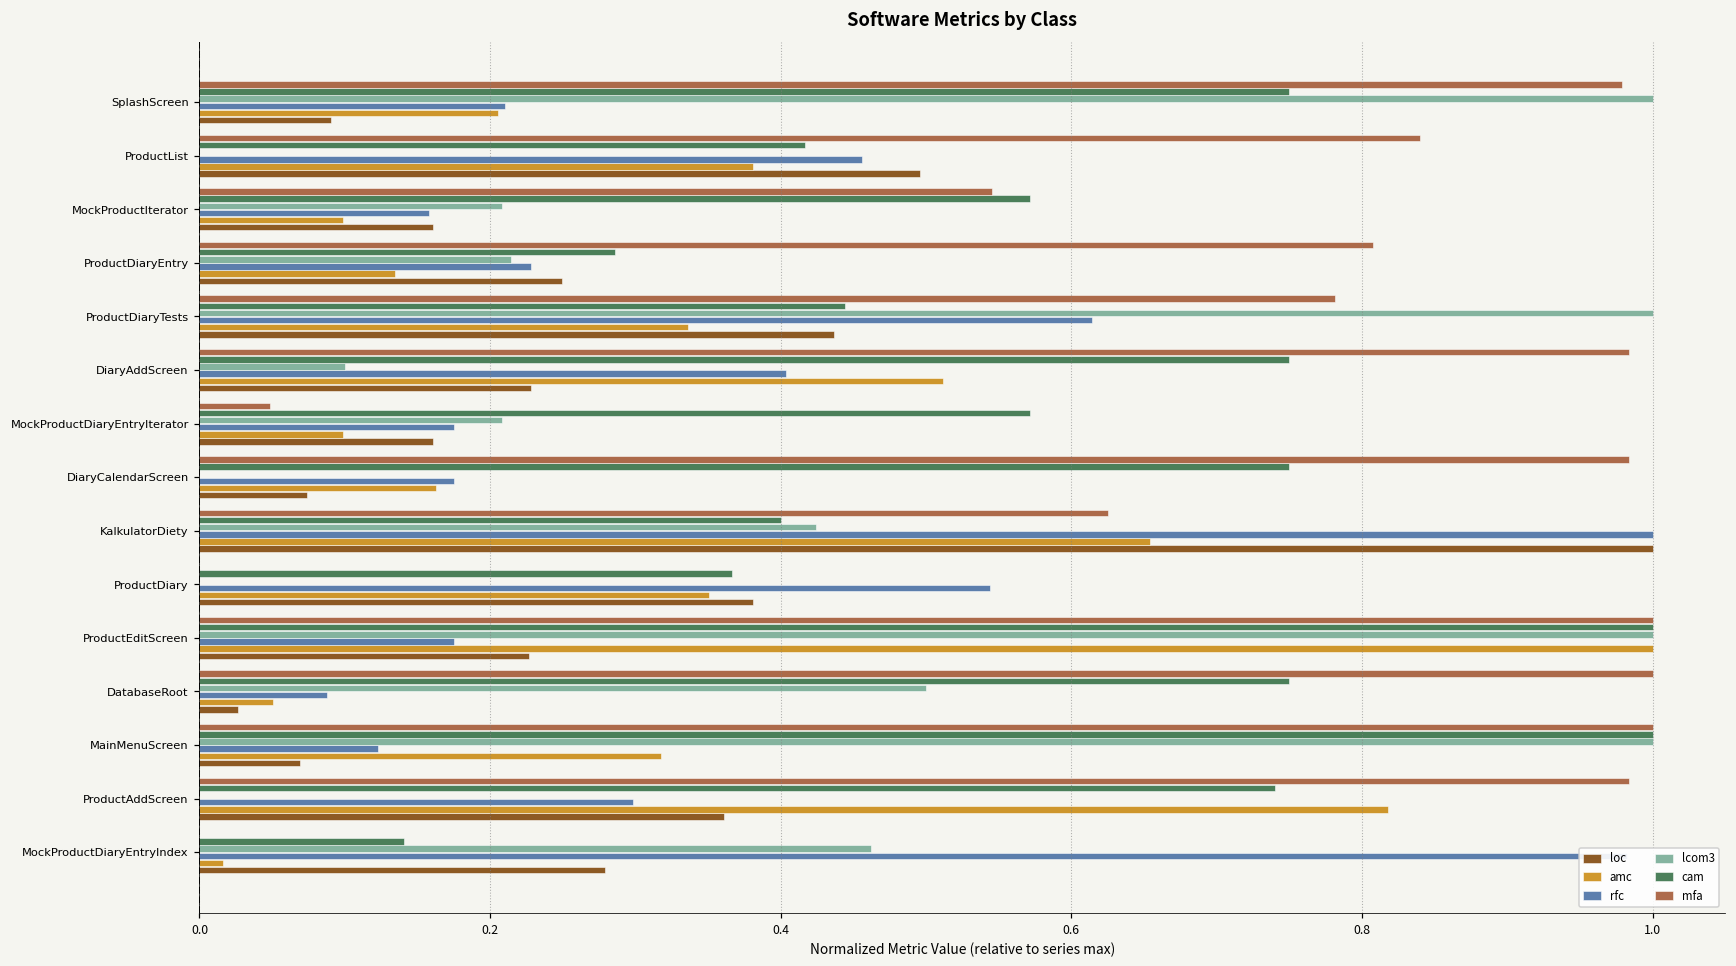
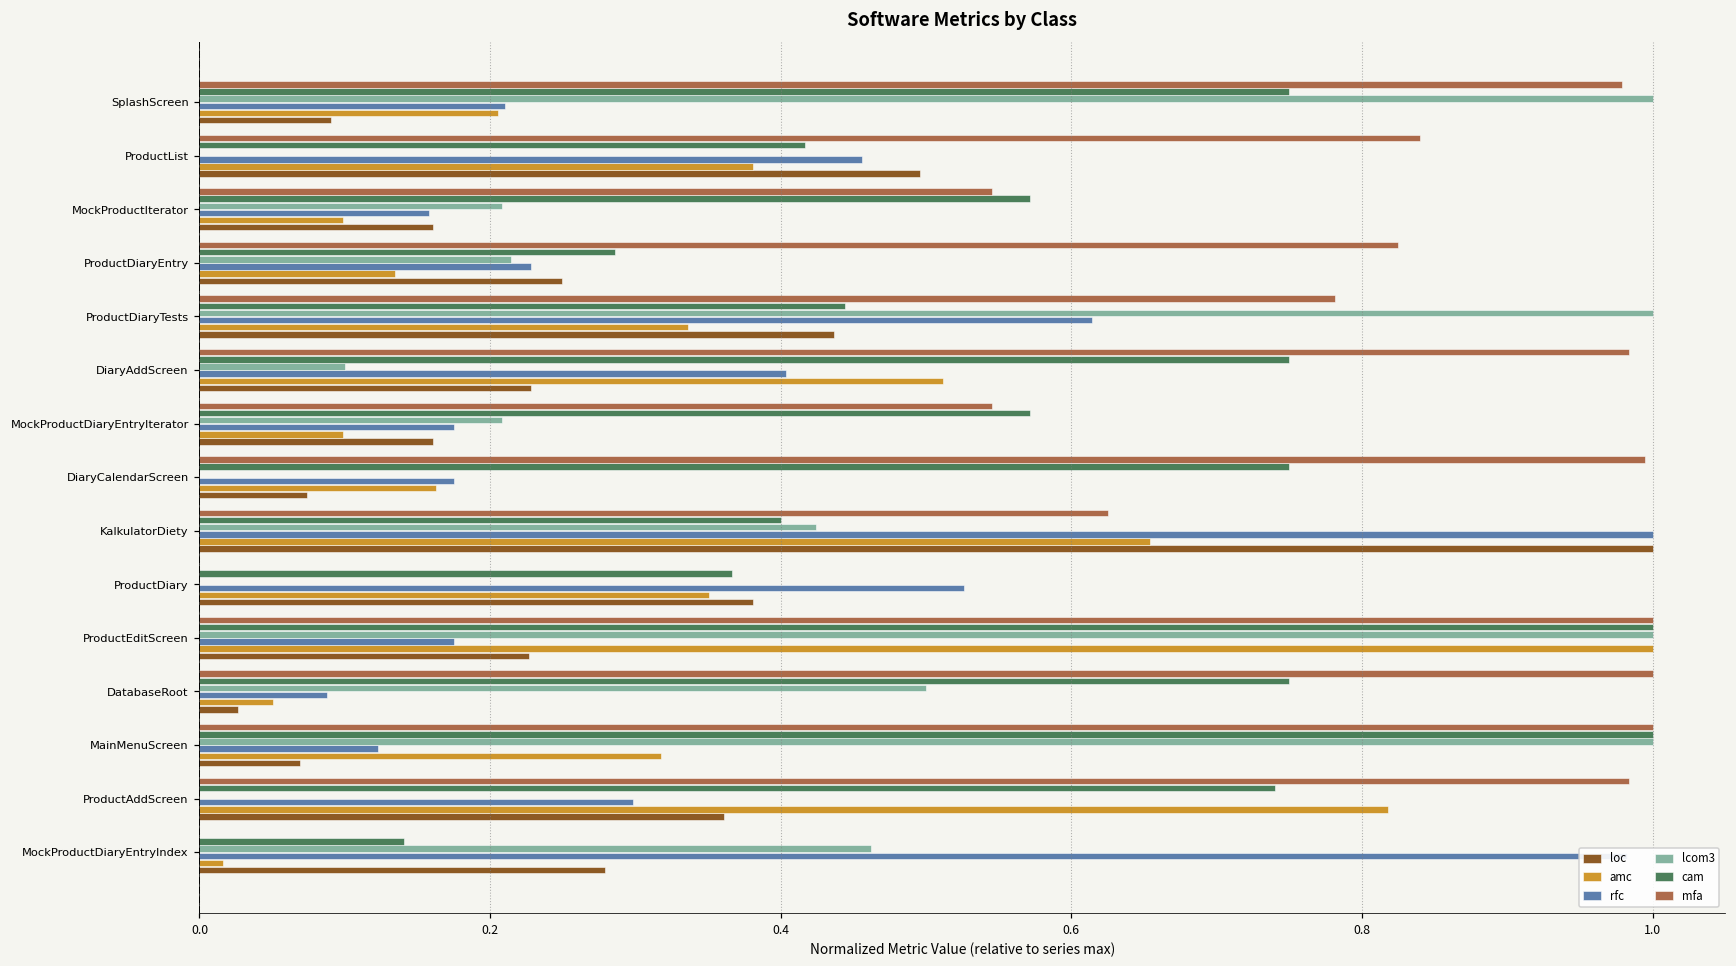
mfa, ProductDiaryEntry: 0.808 -> 0.825
mfa, MockProductDiaryEntryIterator: 0.049 -> 0.545
mfa, DiaryCalendarScreen: 0.984 -> 0.995
rfc, ProductDiary: 0.544 -> 0.526
